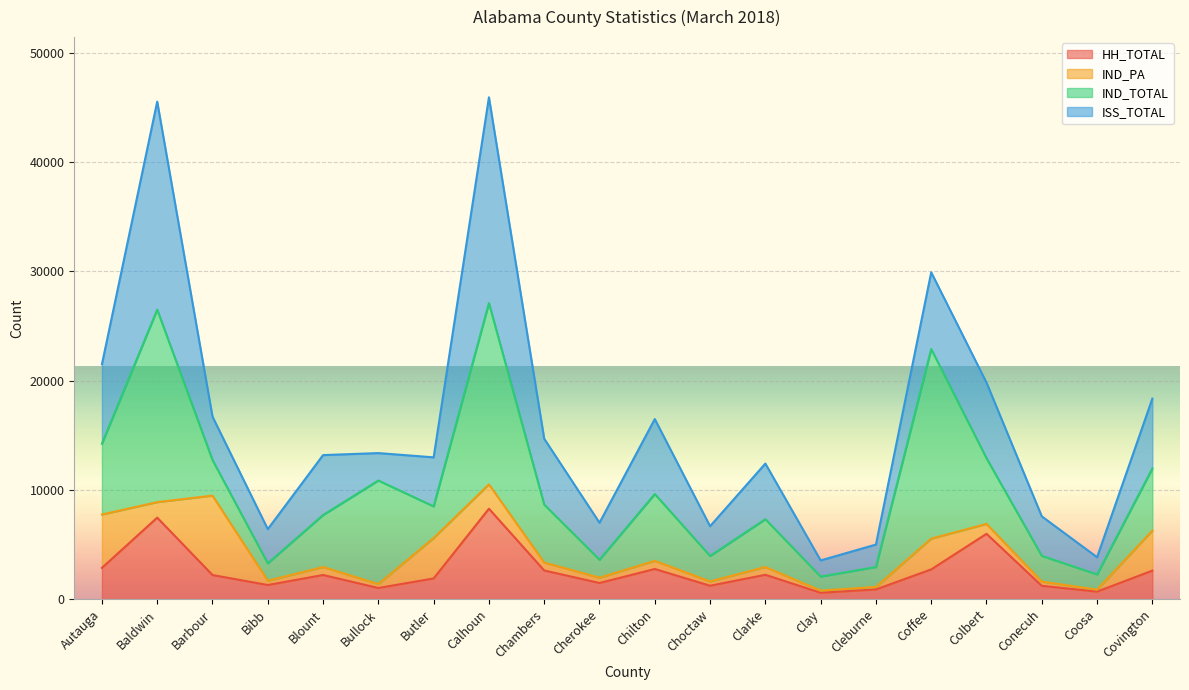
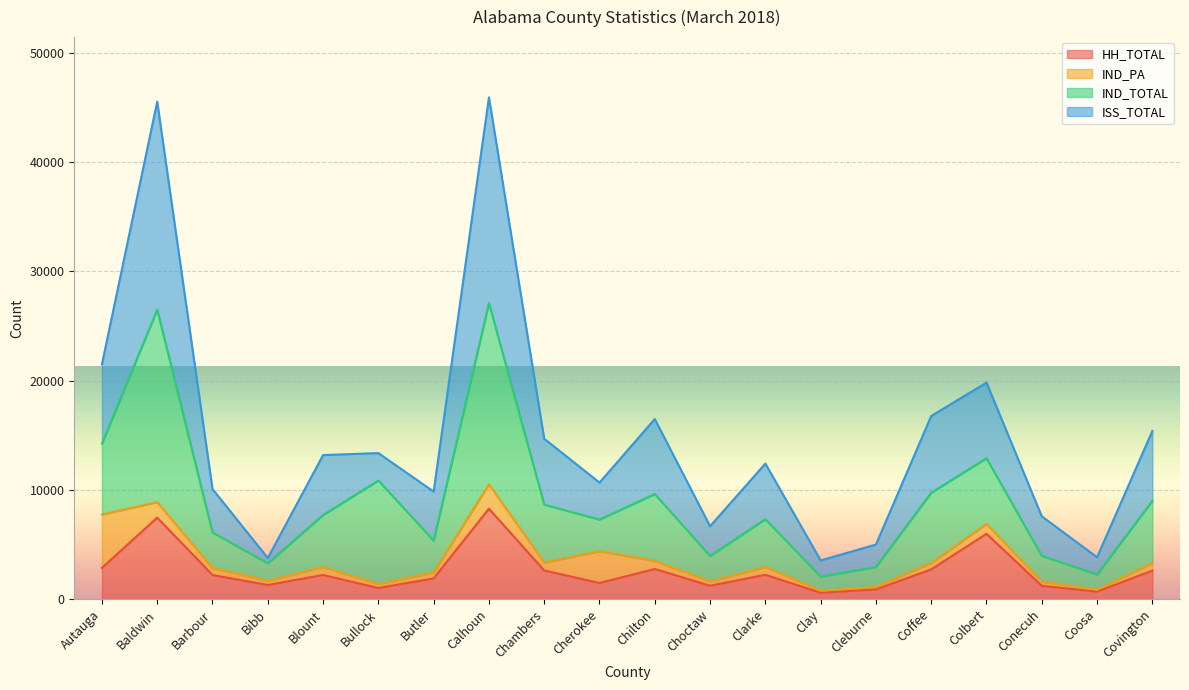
IND_PA, Barbour: 7300 -> 600
ISS_TOTAL, Bibb: 3100 -> 500
IND_PA, Butler: 3700 -> 600
IND_PA, Cherokee: 500 -> 2900
IND_TOTAL, Cherokee: 1600 -> 2900
IND_PA, Coffee: 2800 -> 600
IND_TOTAL, Coffee: 17400 -> 6400
IND_PA, Covington: 3700 -> 700
